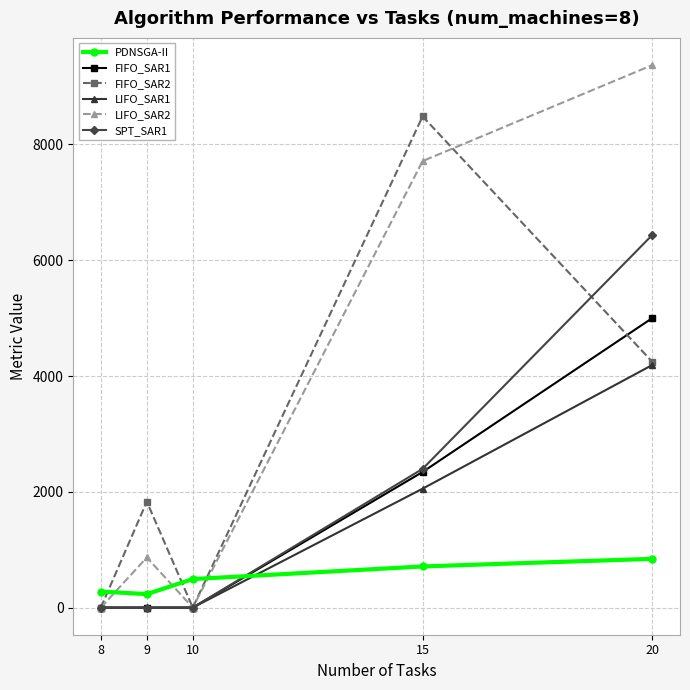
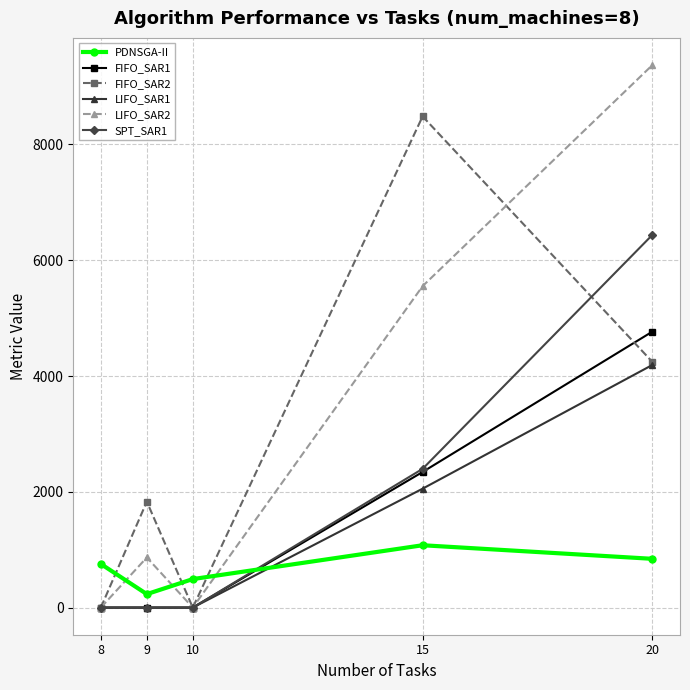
PDNSGA-II, 8: 300 -> 800
PDNSGA-II, 15: 700 -> 1100
LIFO_SAR2, 15: 7700 -> 5600
FIFO_SAR1, 20: 5000 -> 4800
